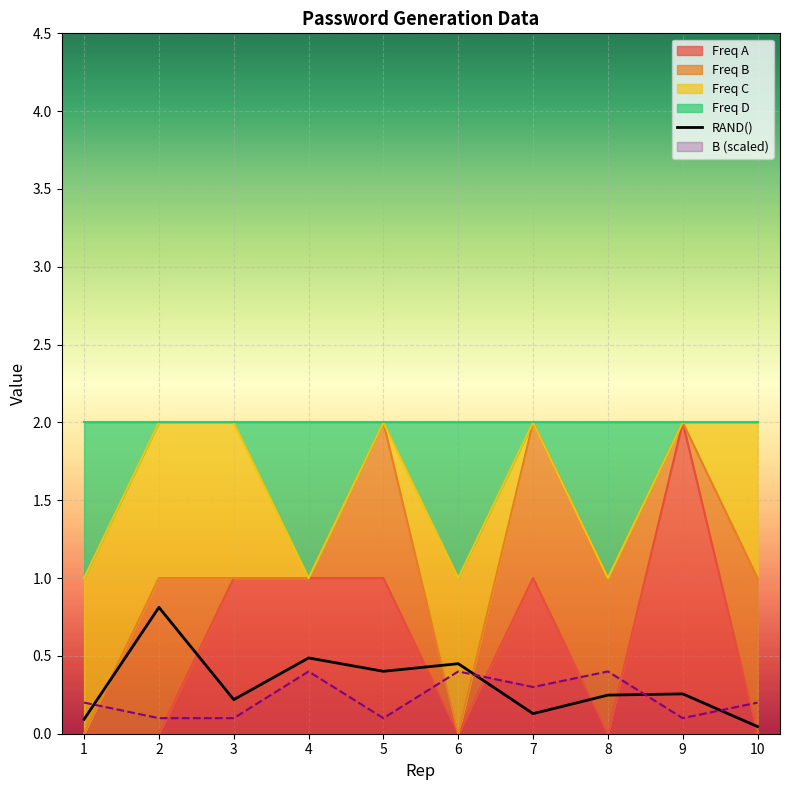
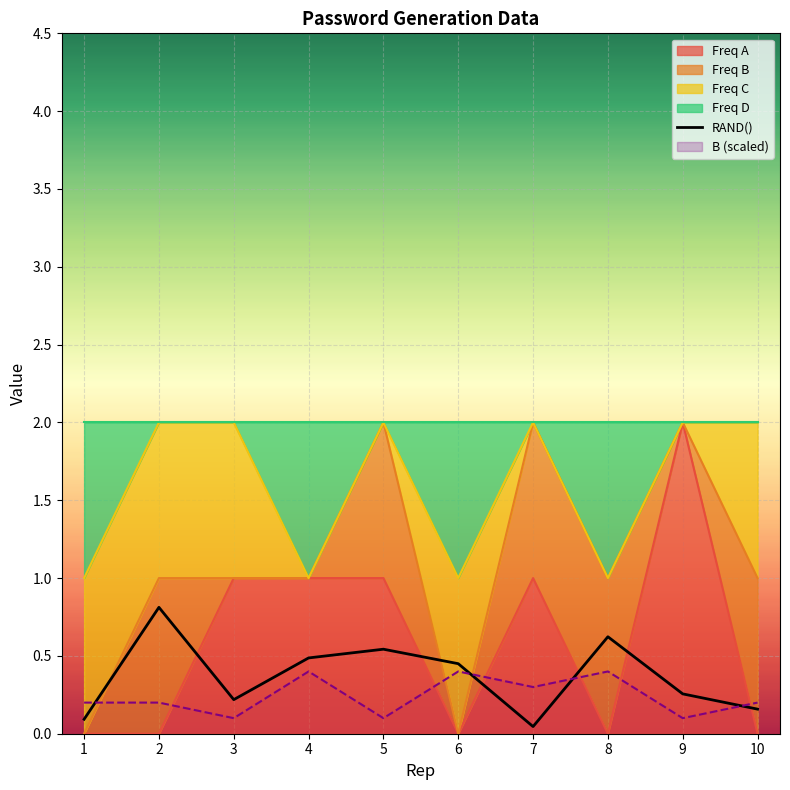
B (scaled), 2: 0.10 -> 0.20
RAND(), 5: 0.40 -> 0.54
RAND(), 7: 0.13 -> 0.05
RAND(), 8: 0.25 -> 0.62
RAND(), 10: 0.05 -> 0.16
